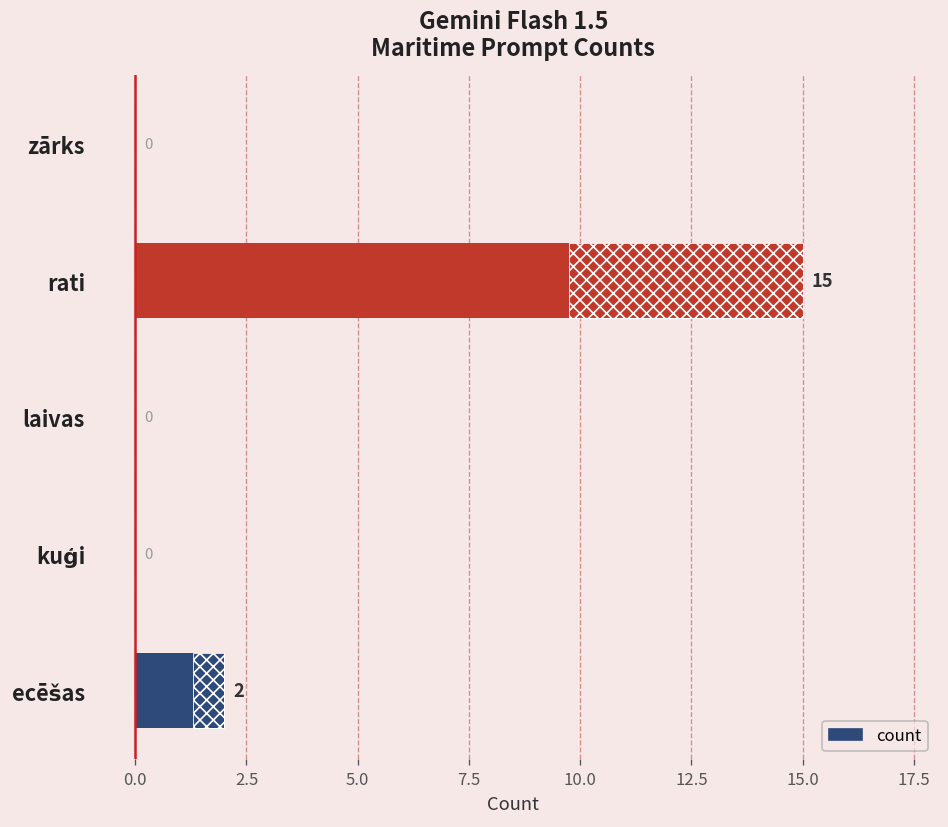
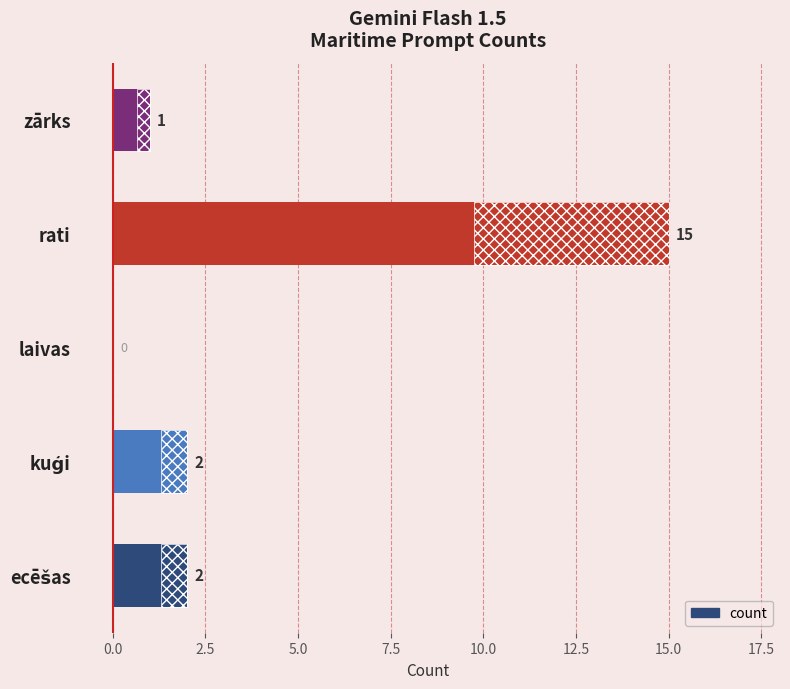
count, zārks: 0 -> 1
count, kuģi: 0 -> 2
